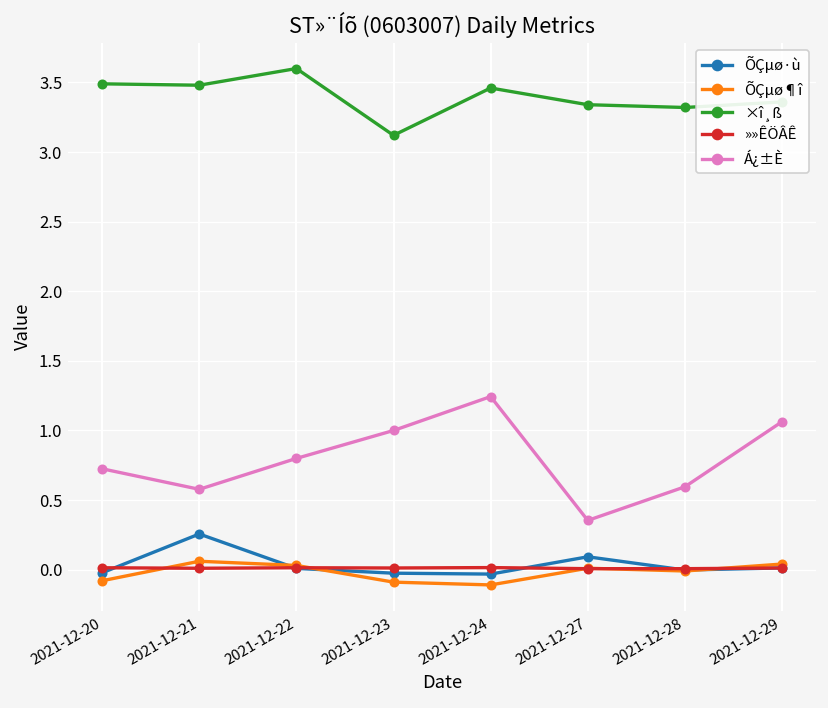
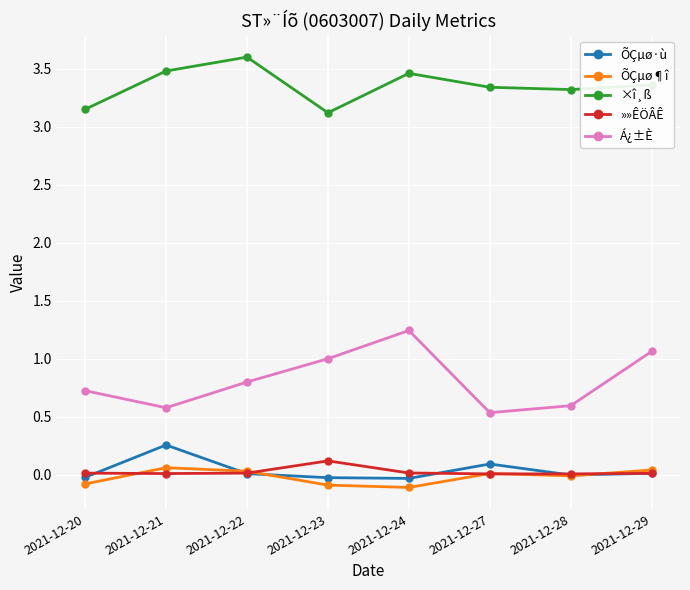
×î¸ß, 2021-12-20: 3.49 -> 3.15
»»ÊÖÂÊ, 2021-12-23: 0.01 -> 0.12
Á¿±È, 2021-12-27: 0.35 -> 0.53
